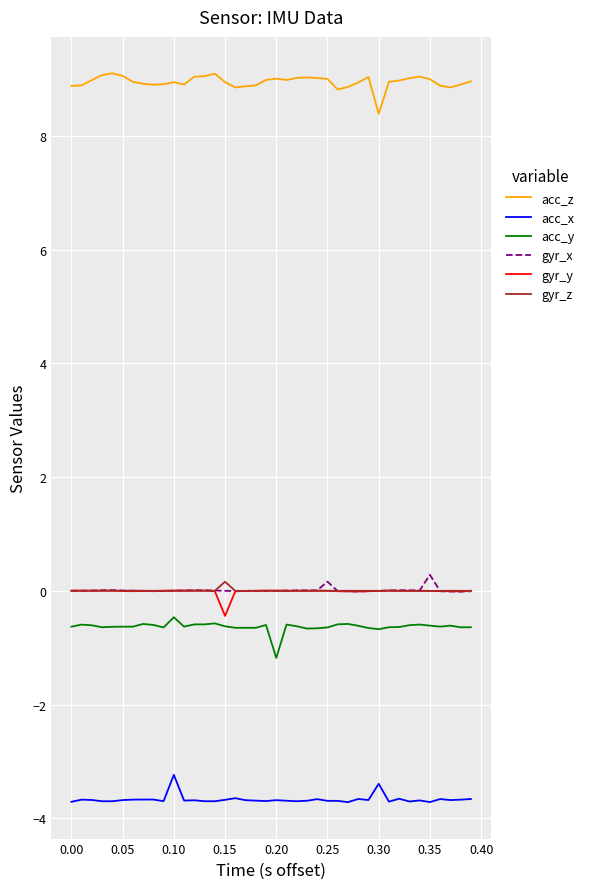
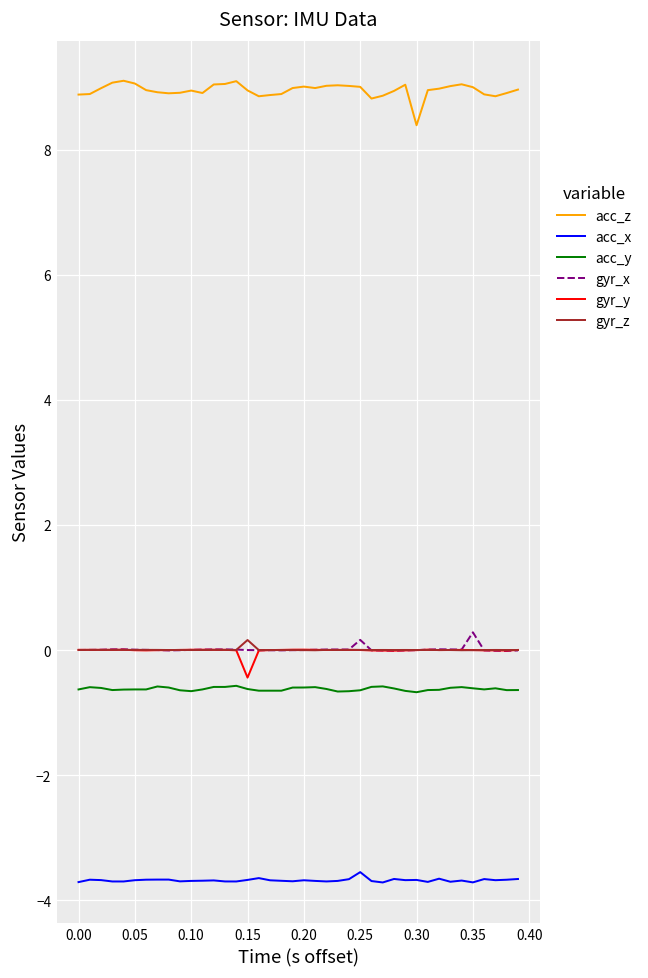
acc_x, 0.10: -3.2 -> -3.7
acc_y, 0.10: -0.5 -> -0.7
acc_y, 0.20: -1.2 -> -0.6
acc_x, 0.25: -3.7 -> -3.6
acc_x, 0.30: -3.4 -> -3.7
